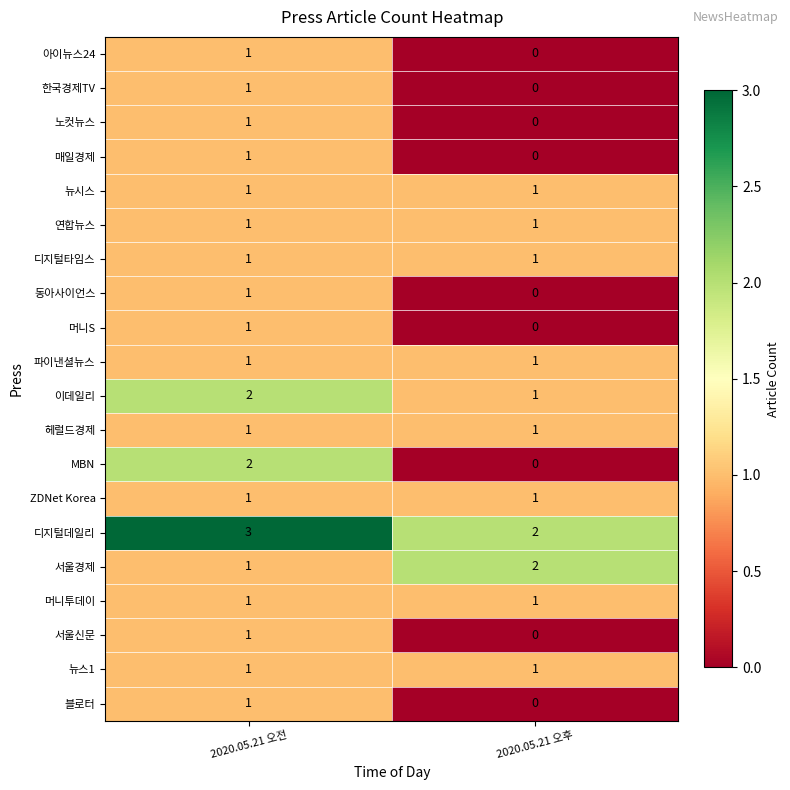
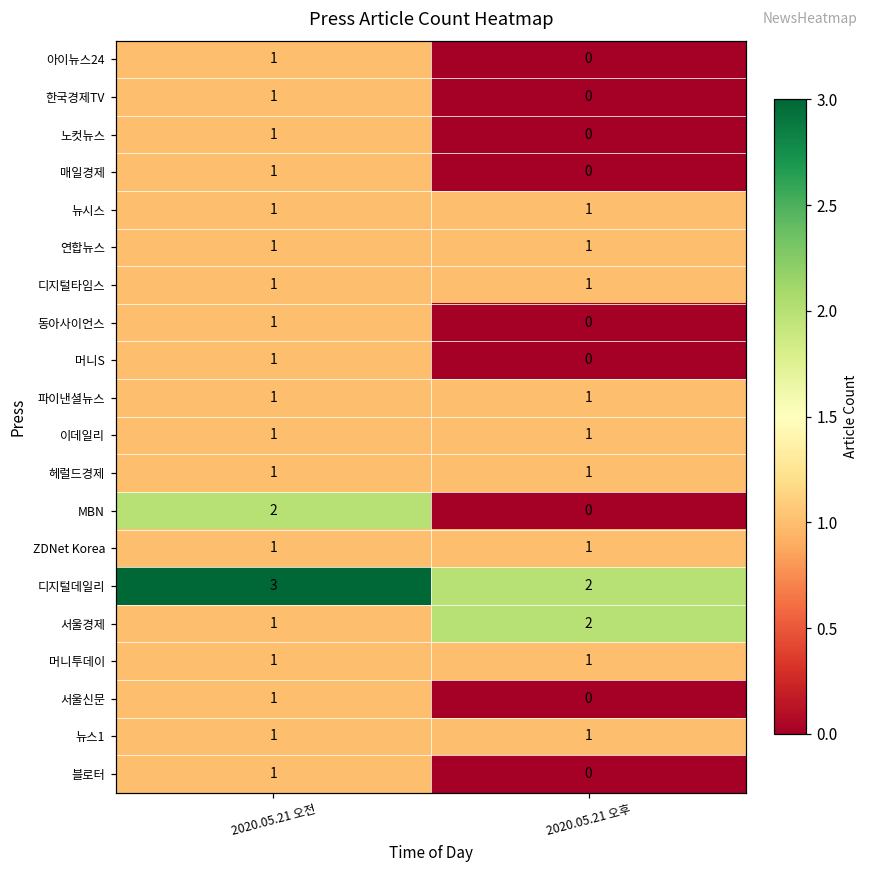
이데일리, 2020.05.21 오전: 2 -> 1
